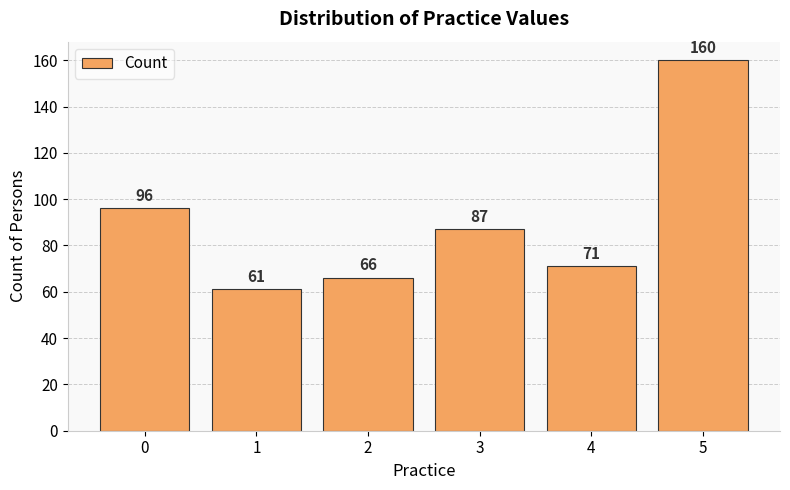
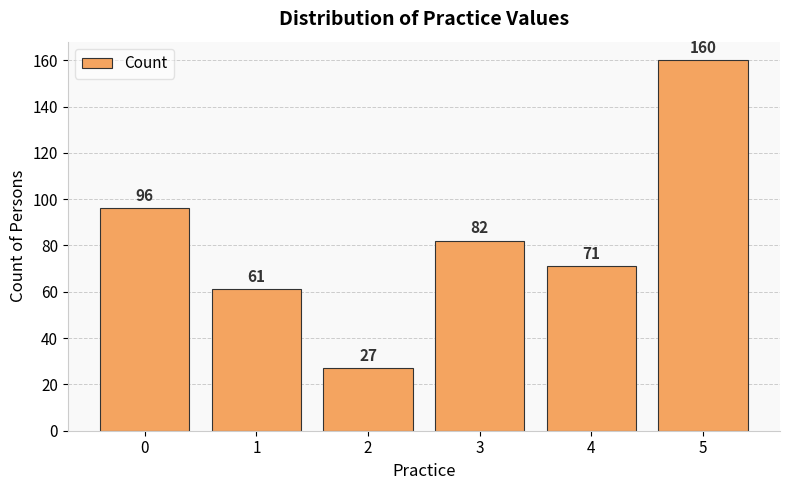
2: 66 -> 27
3: 87 -> 82
